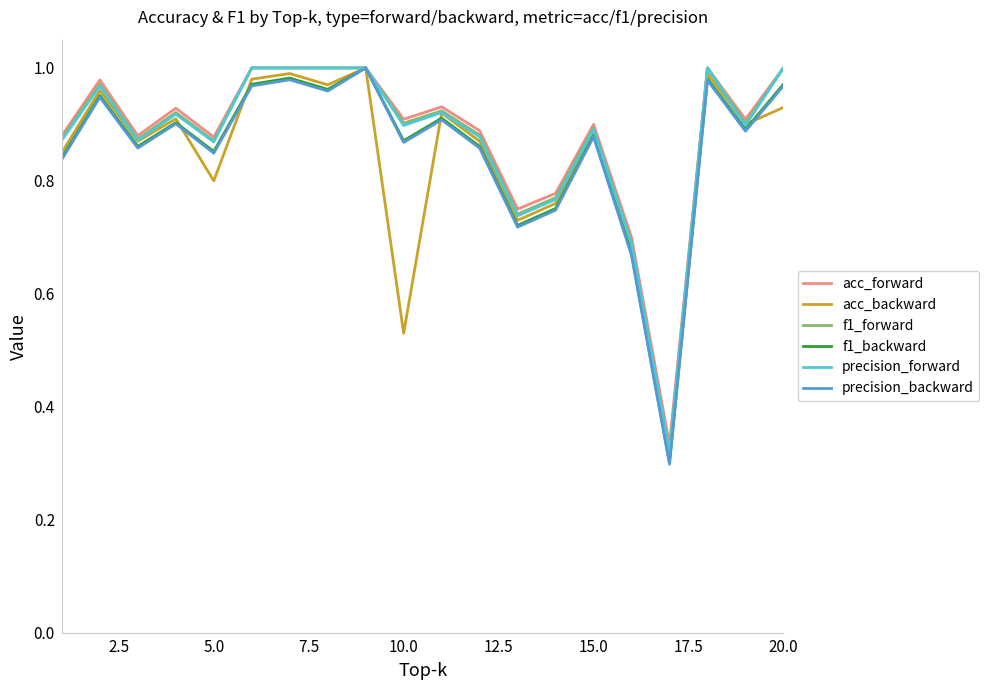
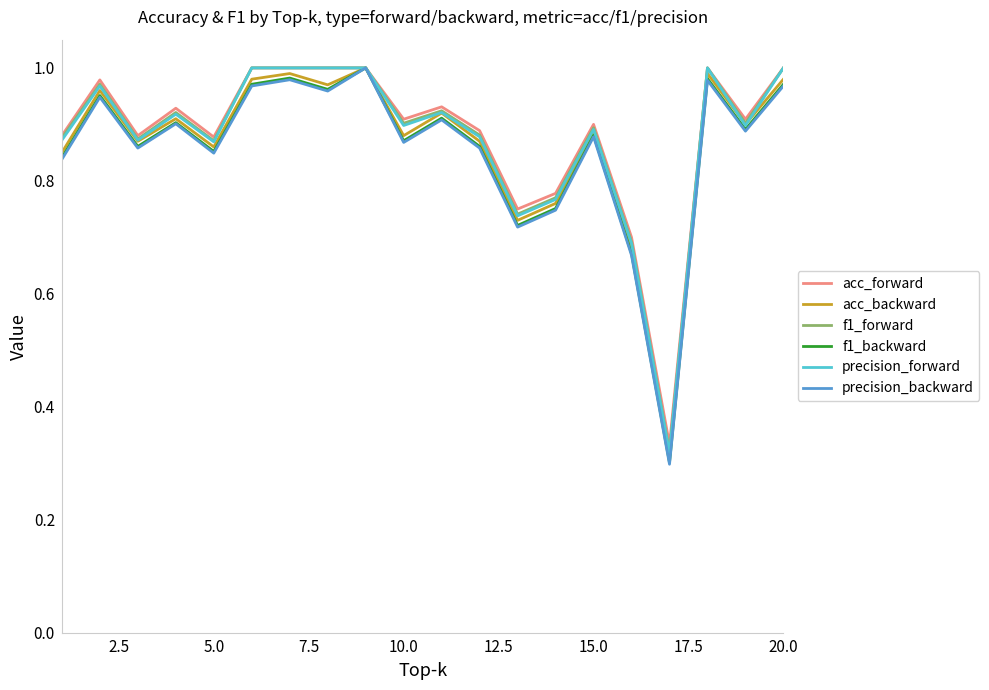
acc_backward, 5.0: 0.80 -> 0.86
acc_backward, 10.0: 0.53 -> 0.88
acc_backward, 20.0: 0.93 -> 0.98
